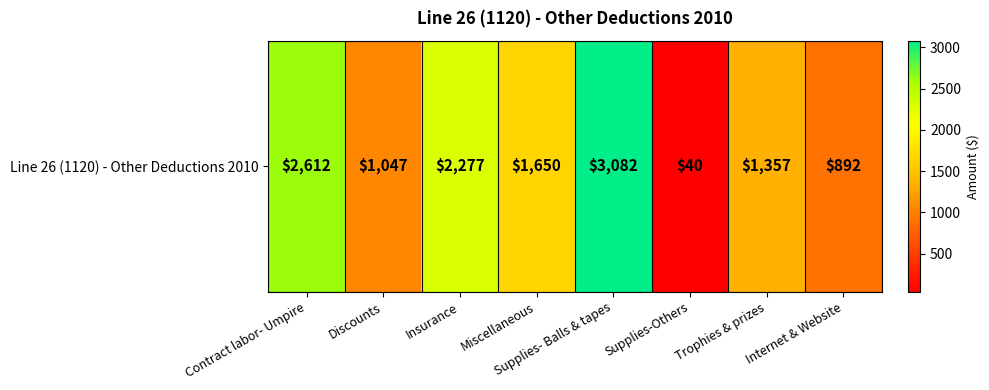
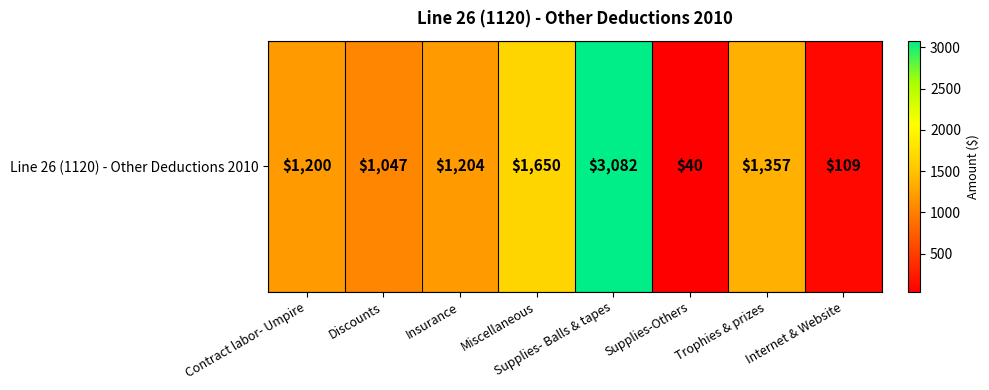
Line 26 (1120) - Other Deductions 2010, Contract labor- Umpire: $2,612 -> $1,200
Line 26 (1120) - Other Deductions 2010, Insurance: $2,277 -> $1,204
Line 26 (1120) - Other Deductions 2010, Internet & Website: $892 -> $109
